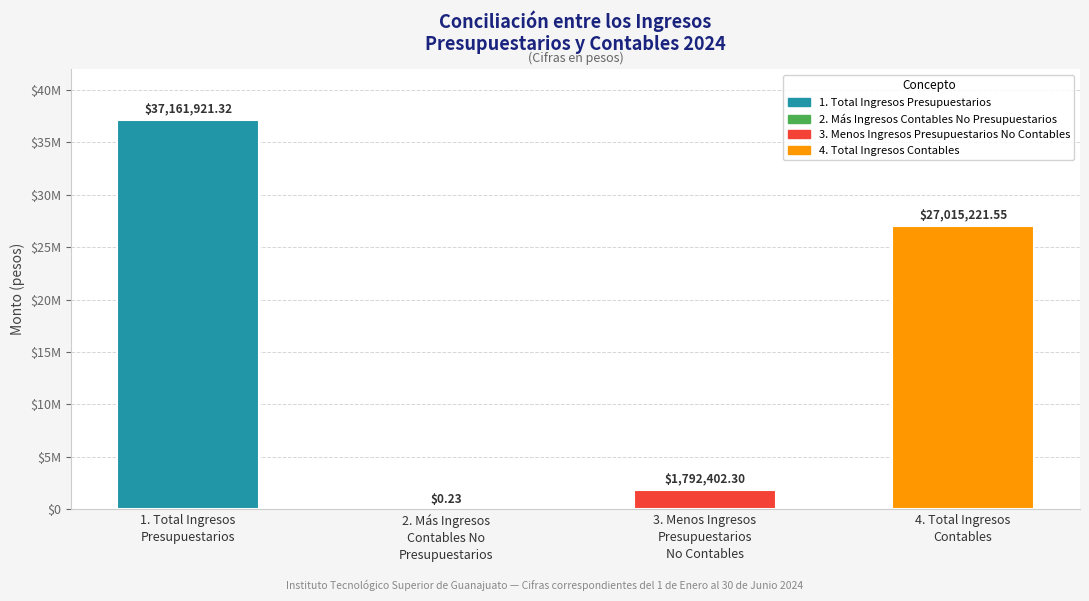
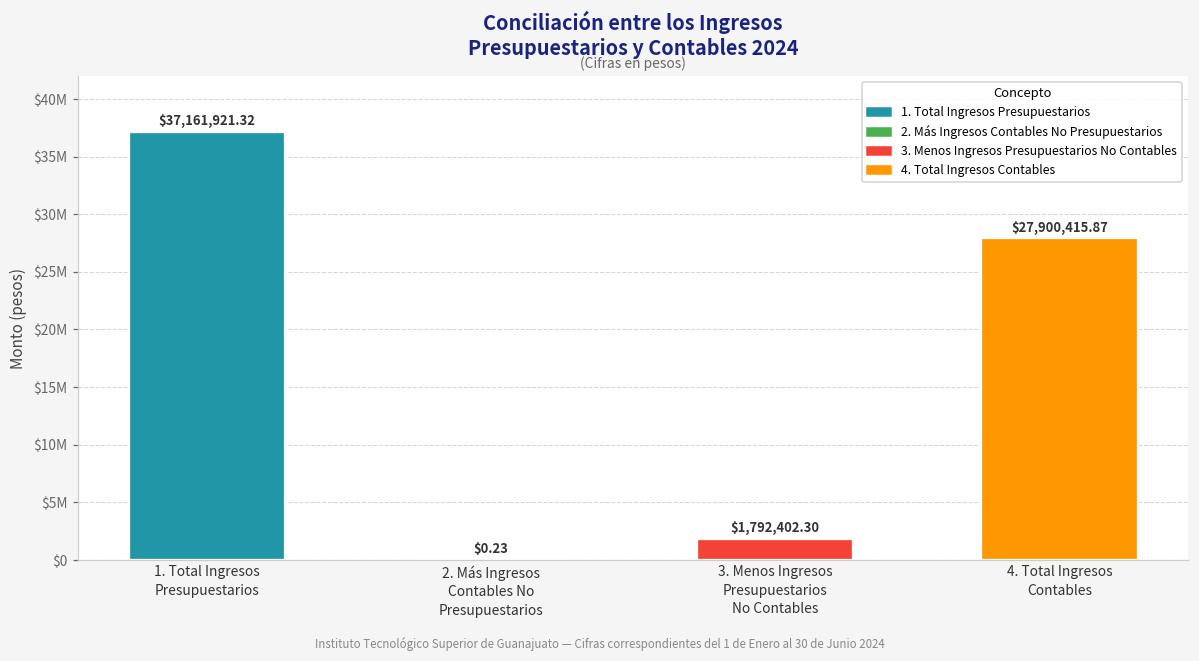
4. Total Ingresos Contables: $27,015,221.55 -> $27,900,415.87
